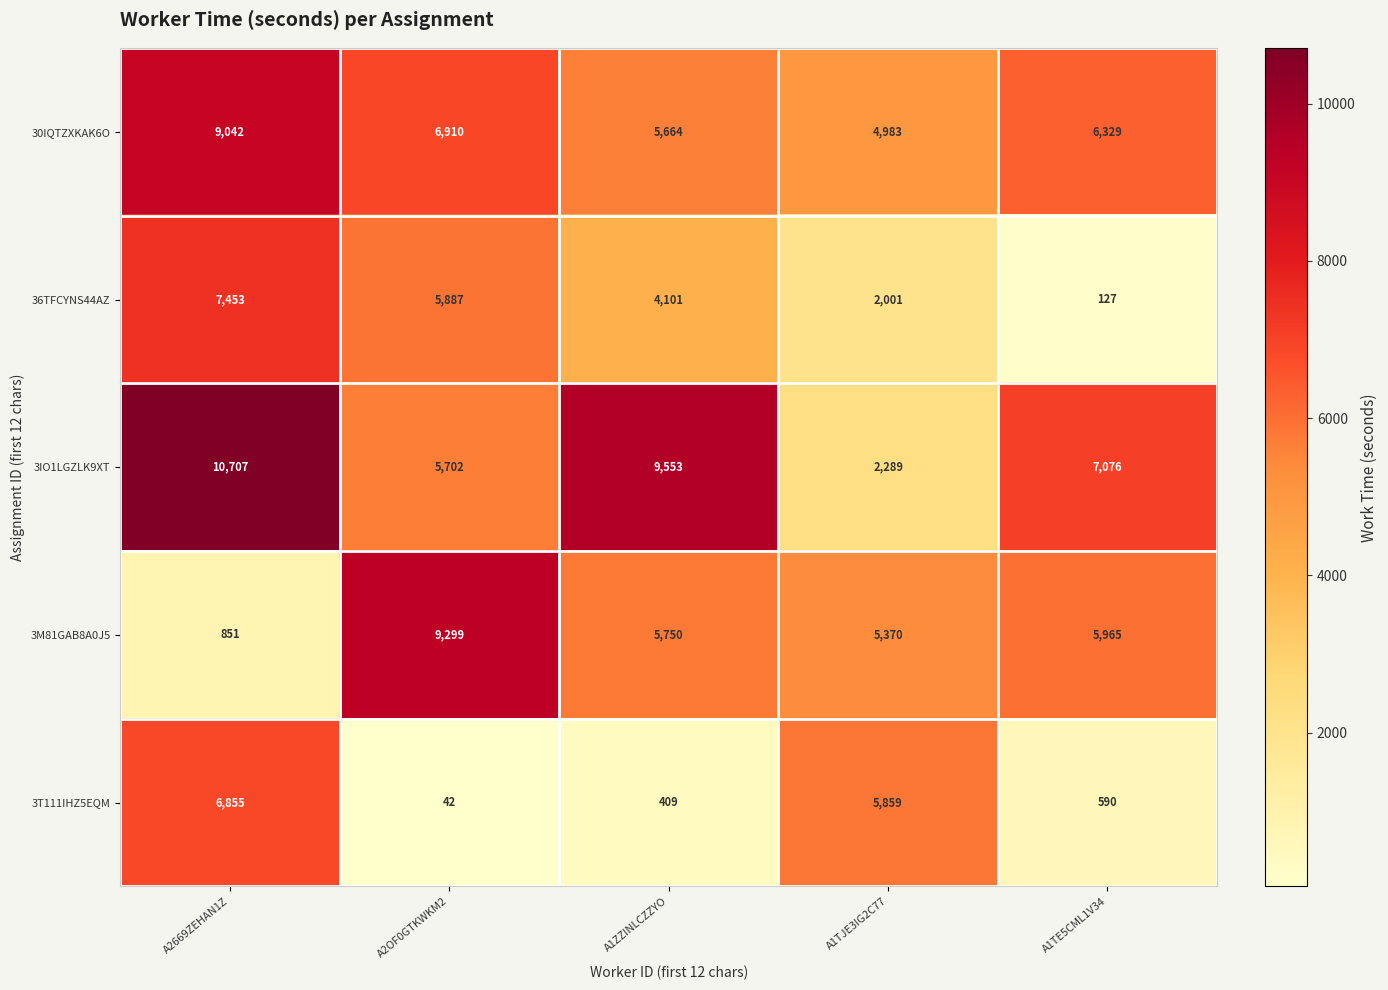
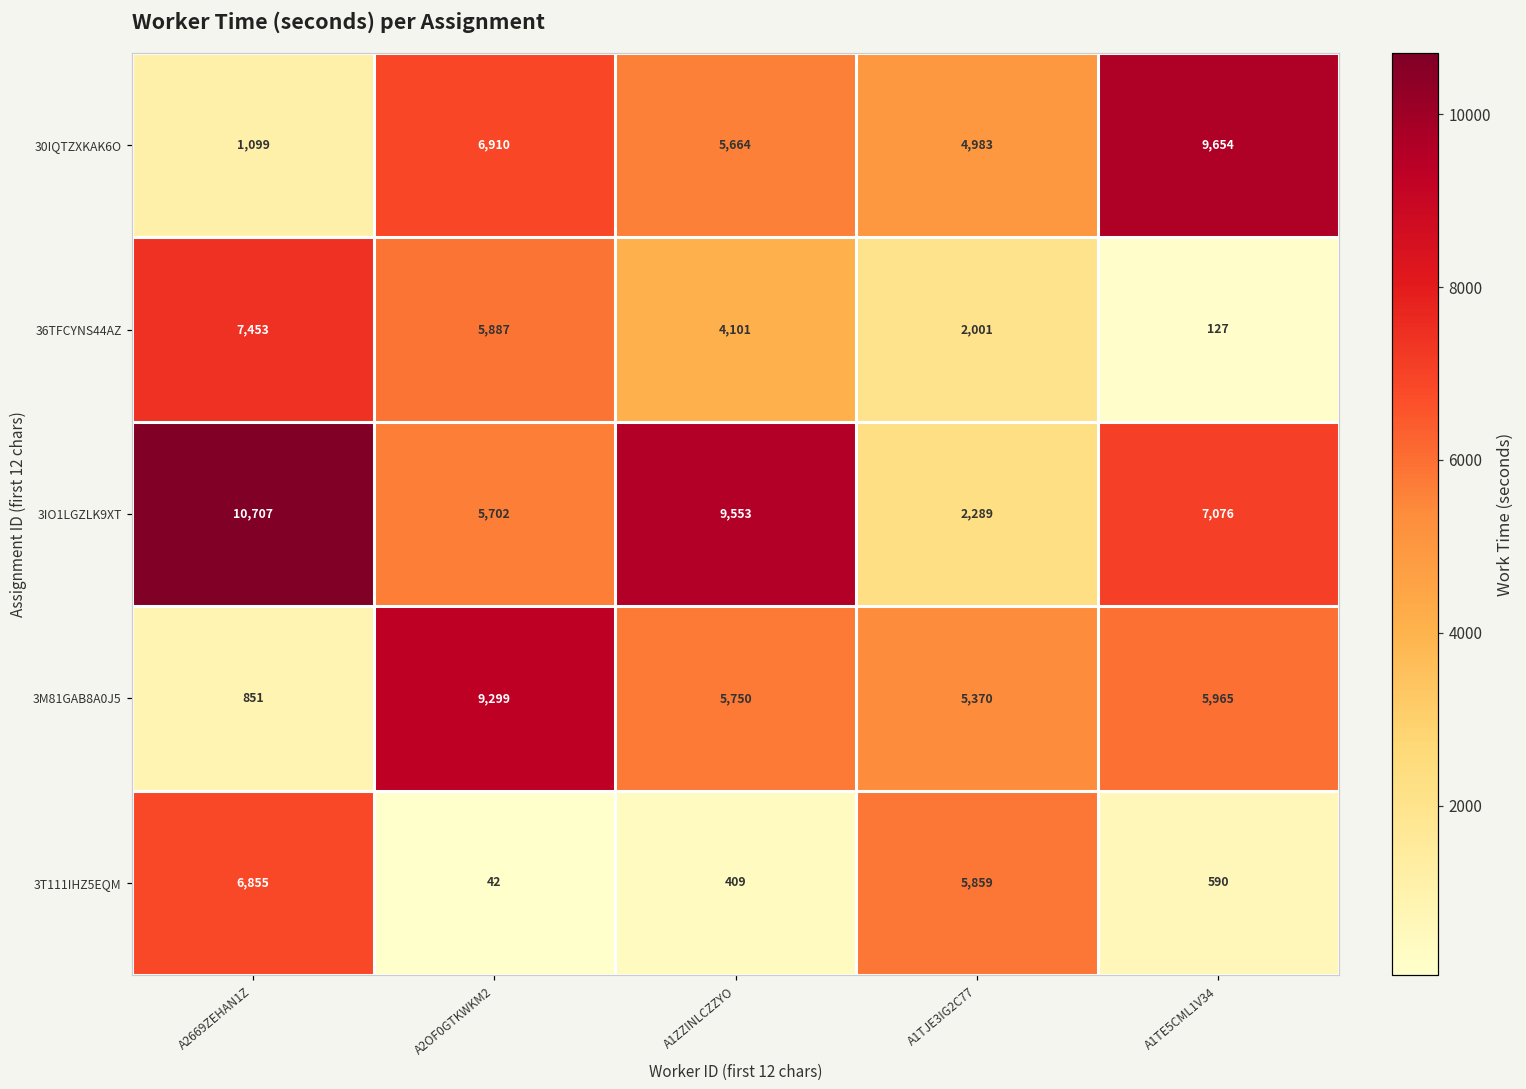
30IQTZXKAK6O, A2669ZEHAN1Z: 9,042 -> 1,099
30IQTZXKAK6O, A1TE5CML1V34: 6,329 -> 9,654
